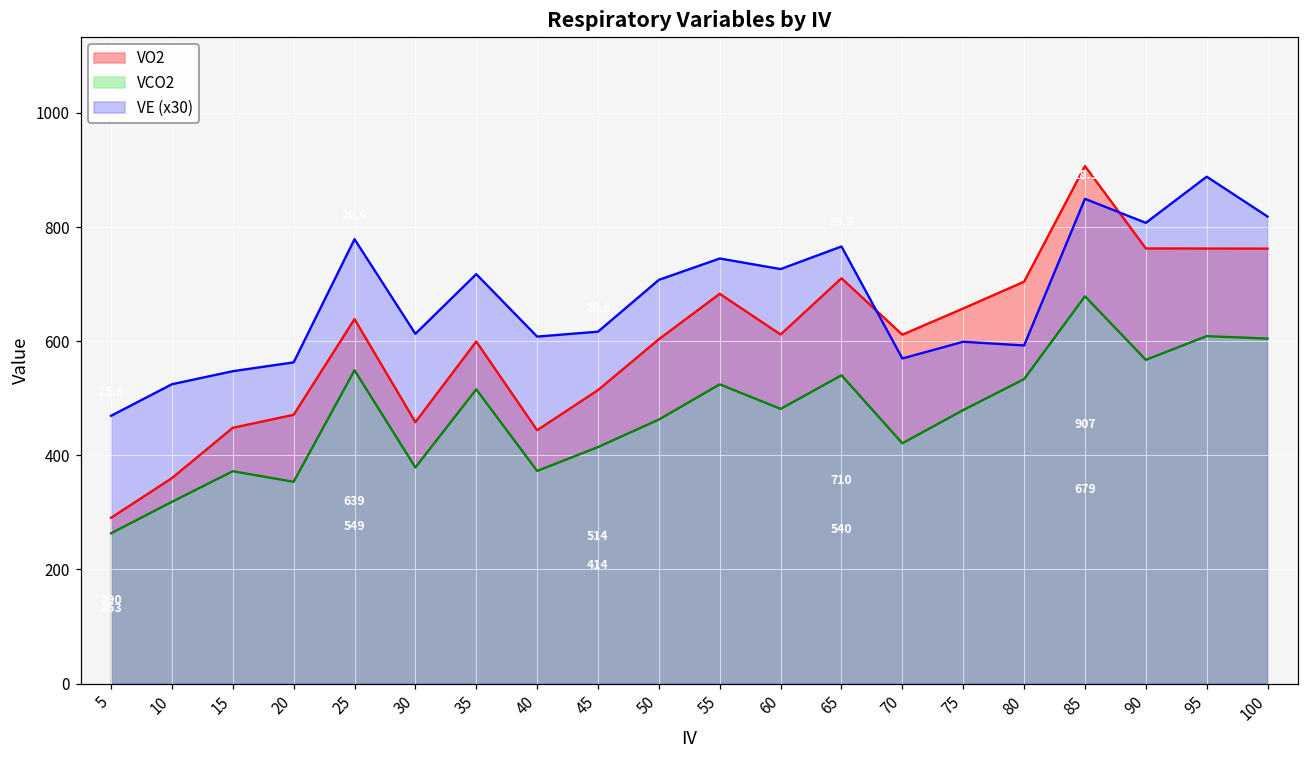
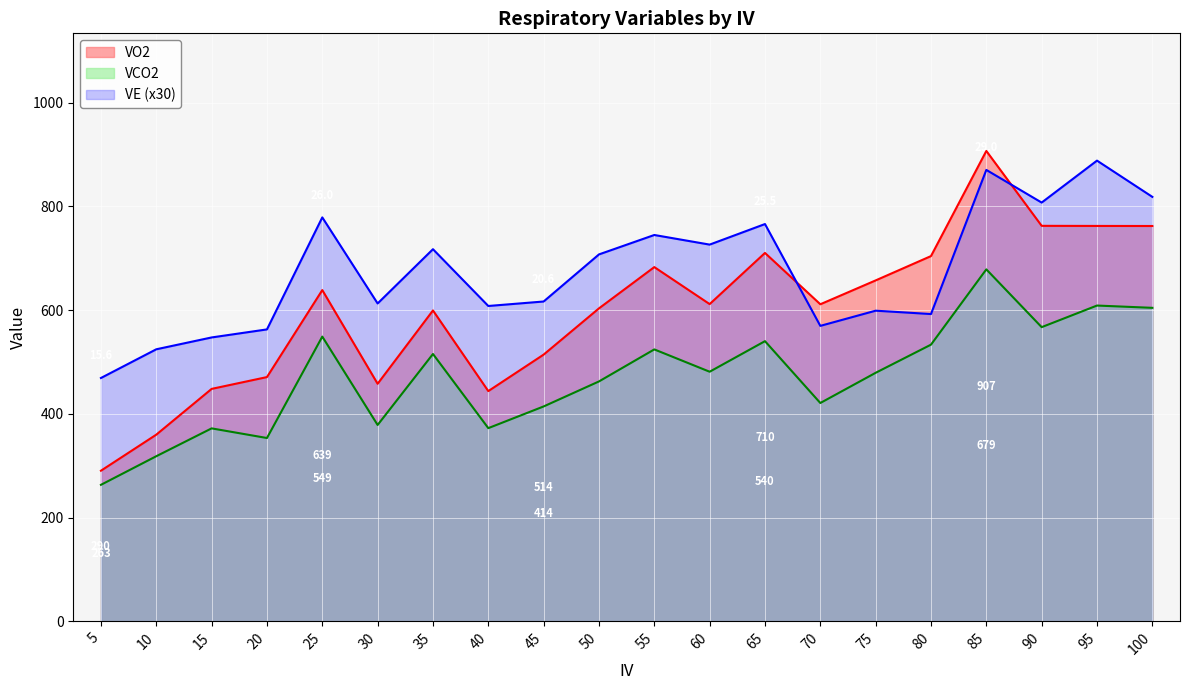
VE (x30), 85: 850 -> 870
